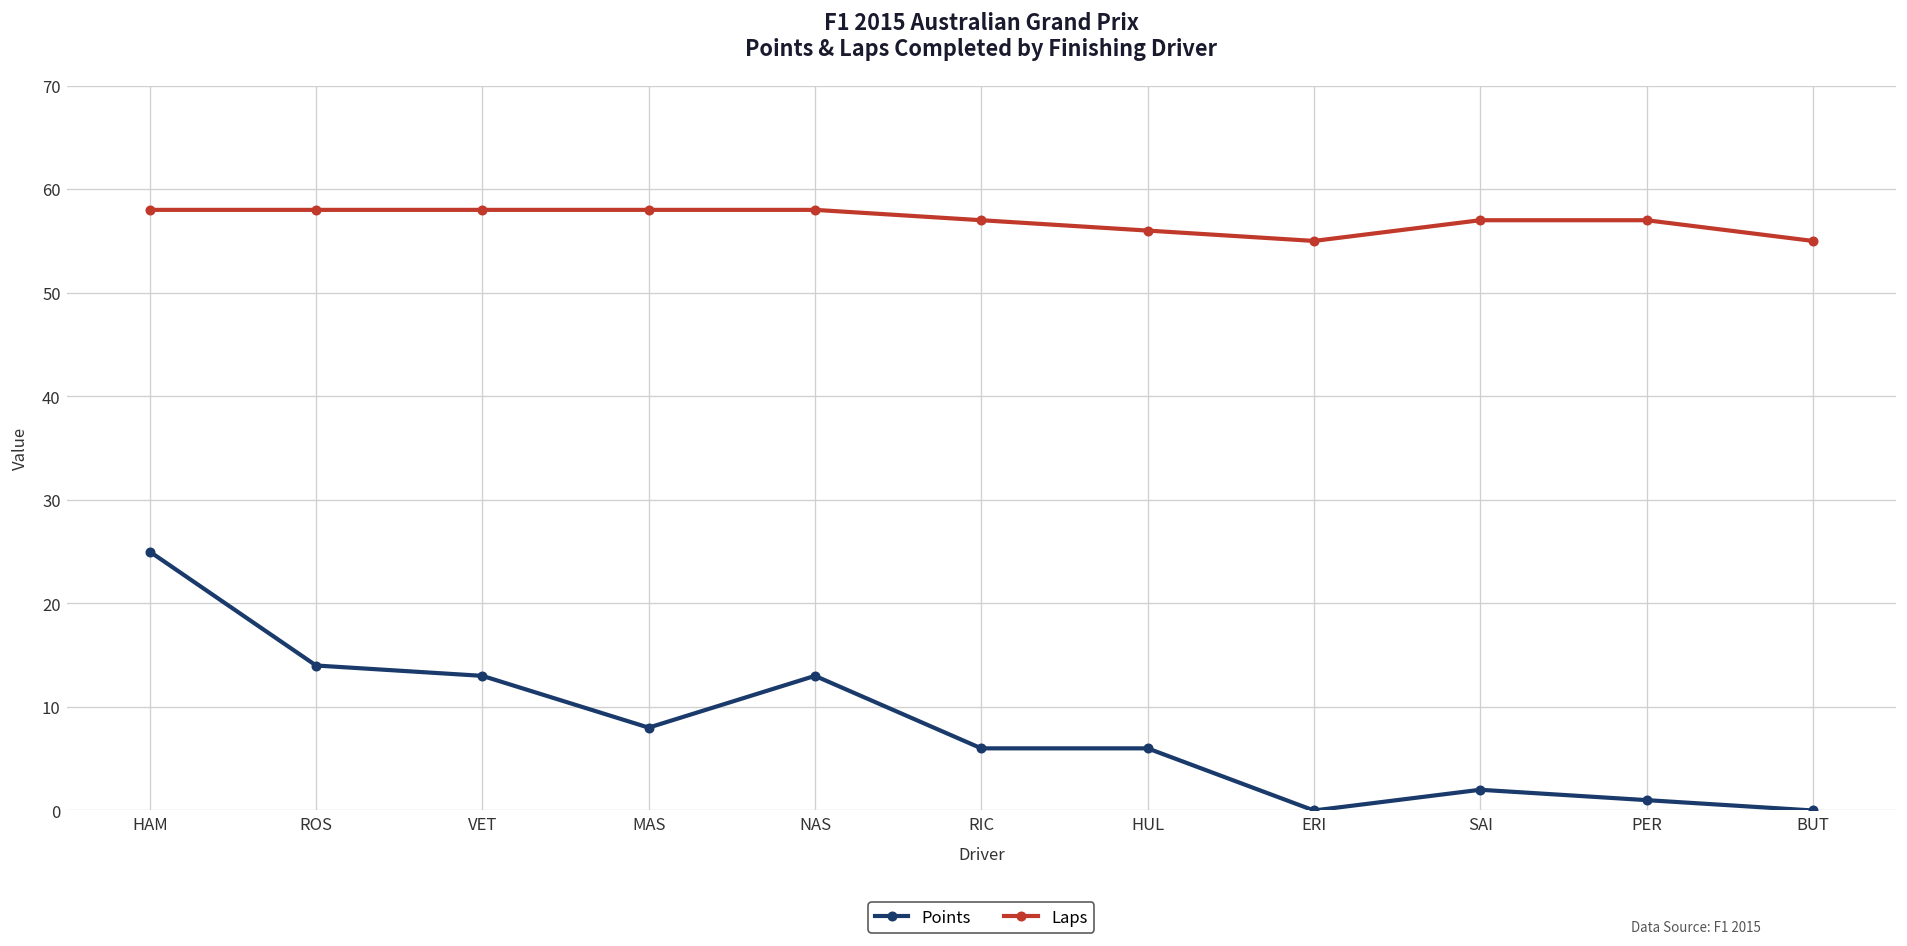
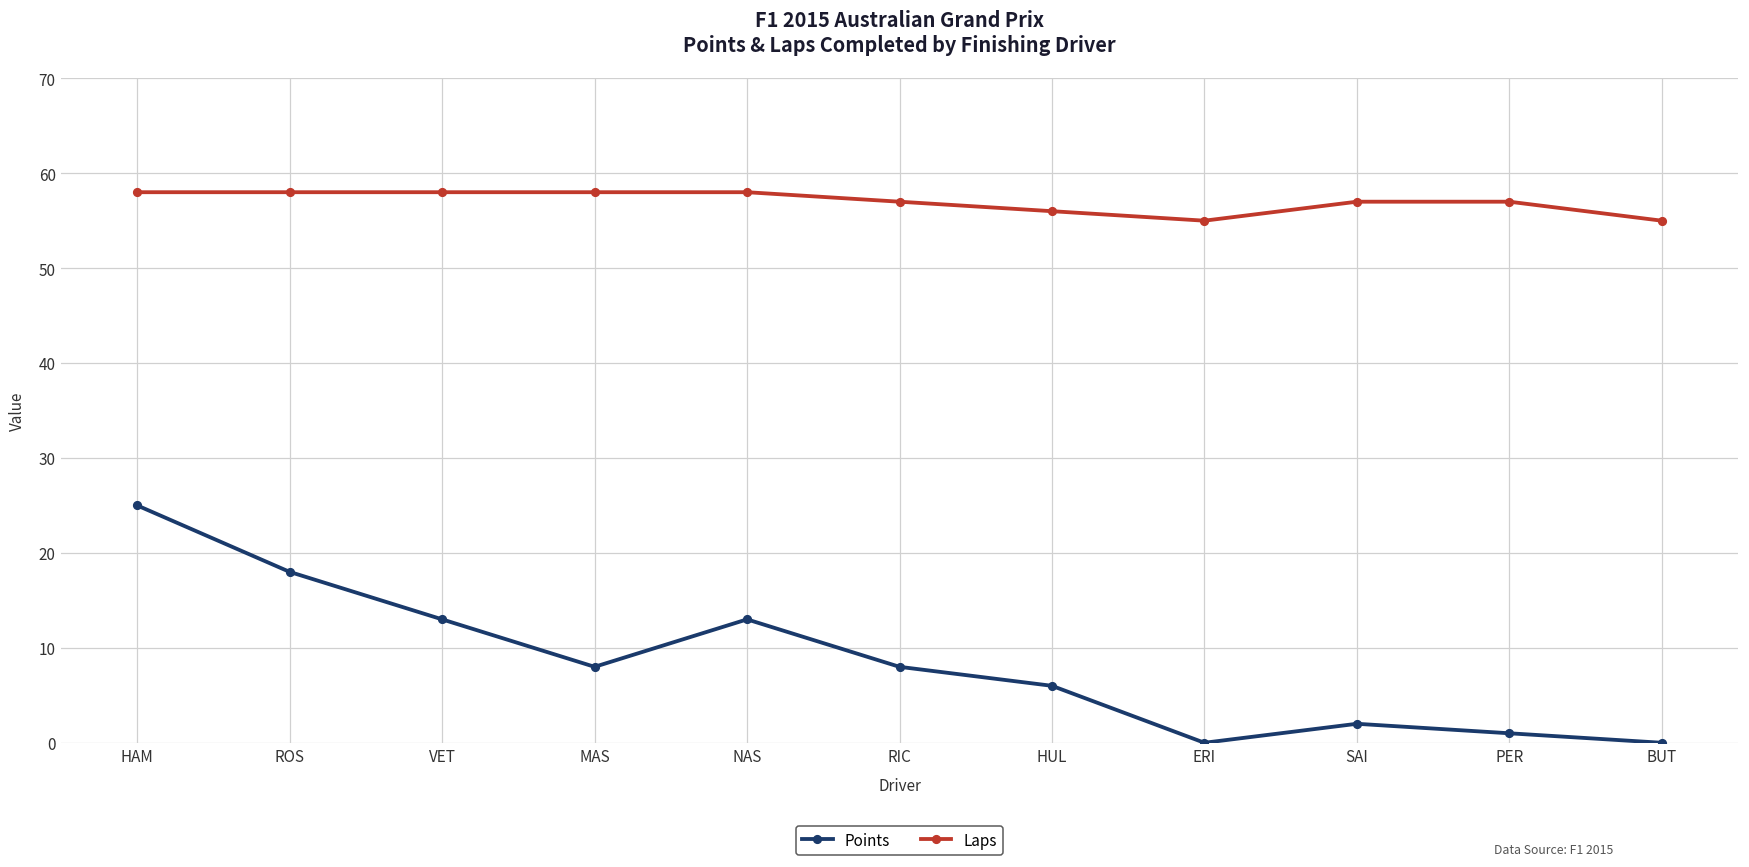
Points, ROS: 14 -> 18
Points, RIC: 6 -> 8
